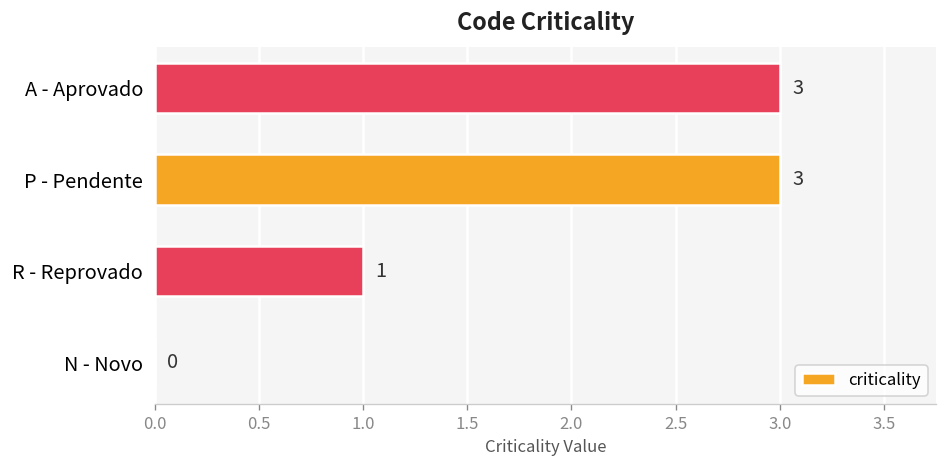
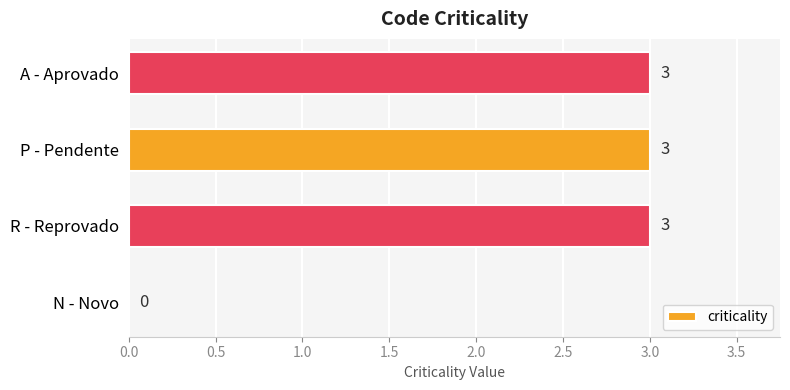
R - Reprovado: 1 -> 3
